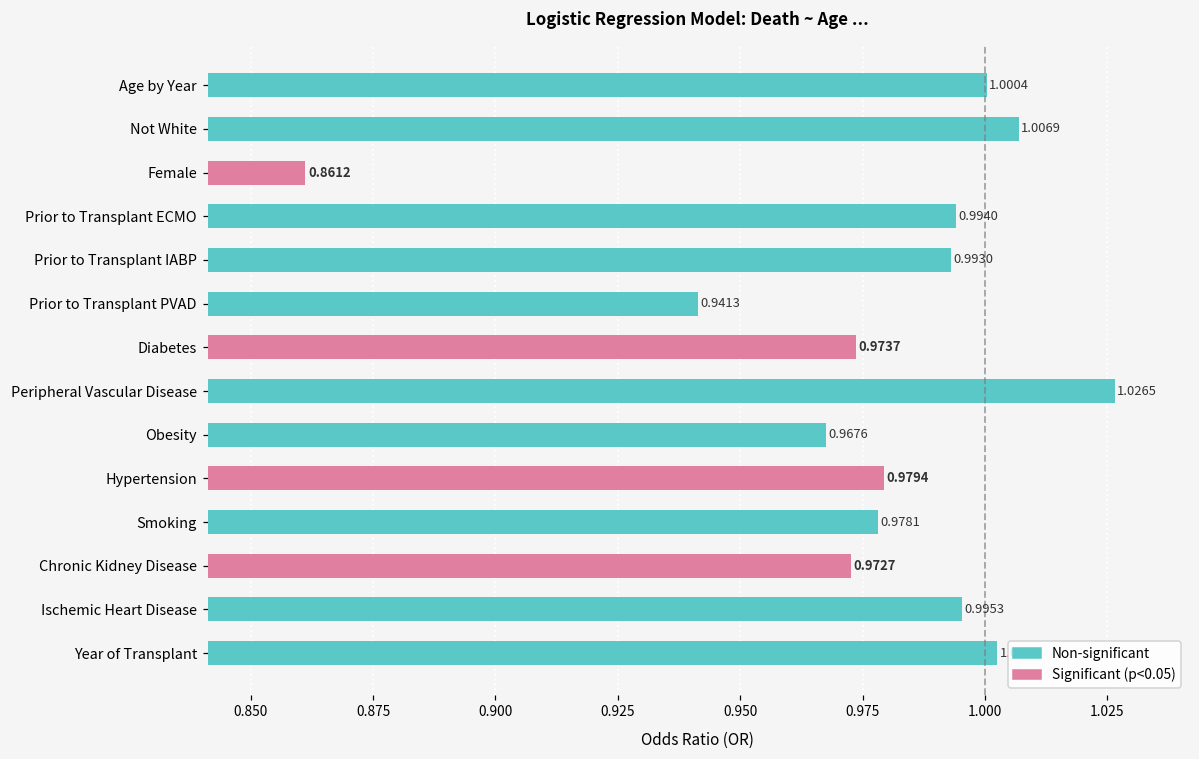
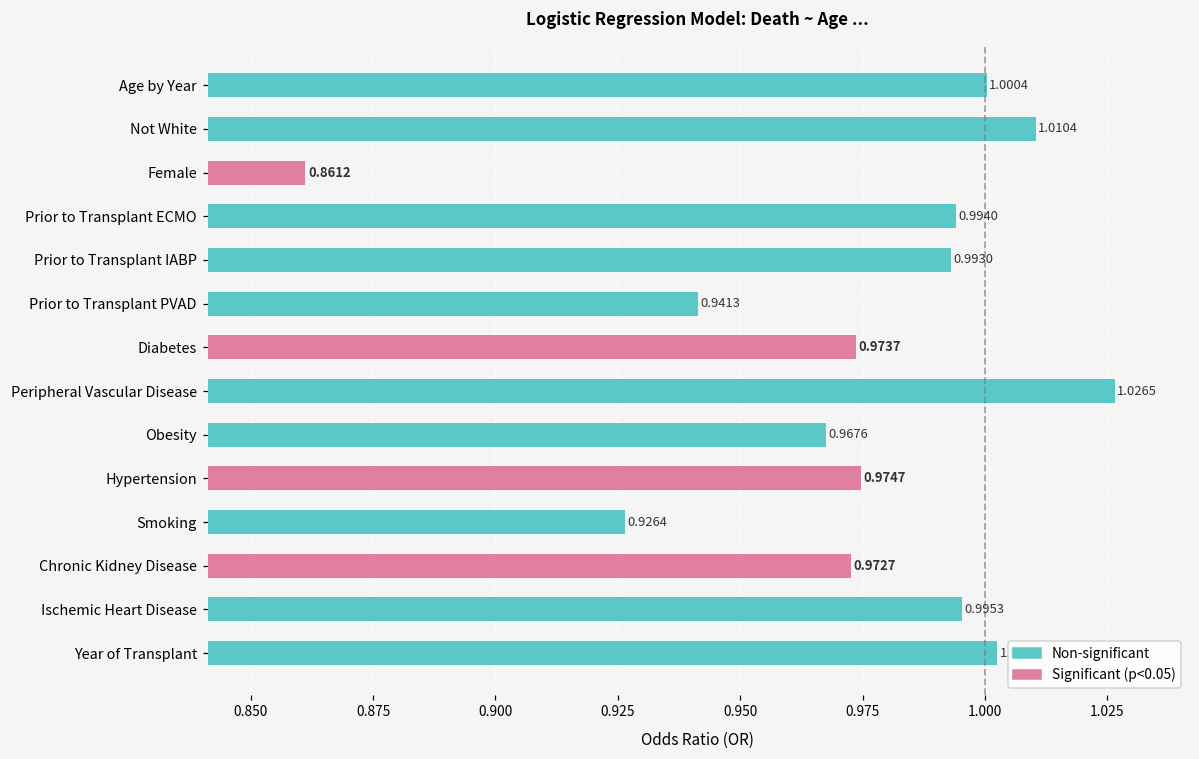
Non-significant, Not White: 1.0069 -> 1.0104
Significant (p<0.05), Hypertension: 0.9794 -> 0.9747
Non-significant, Smoking: 0.9781 -> 0.9264
